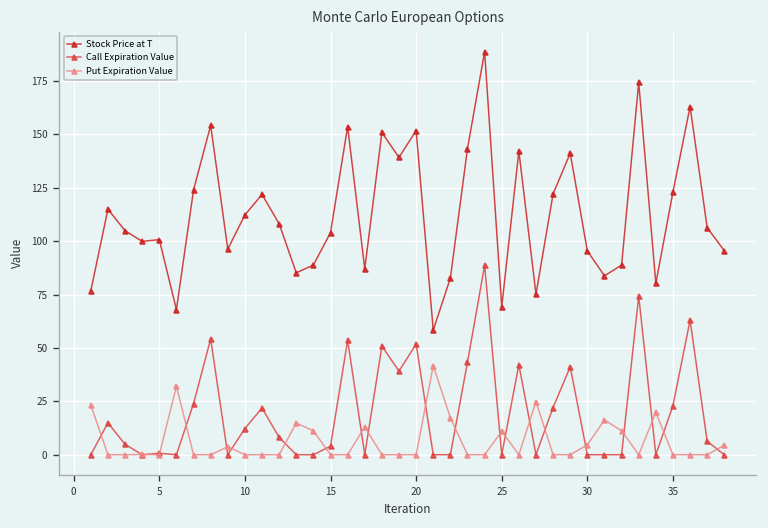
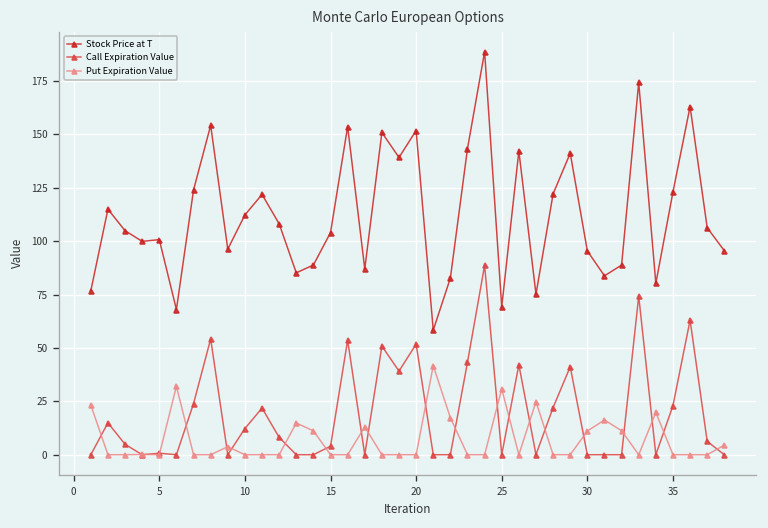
Put Expiration Value, 25: 11 -> 31
Put Expiration Value, 30: 5 -> 11
